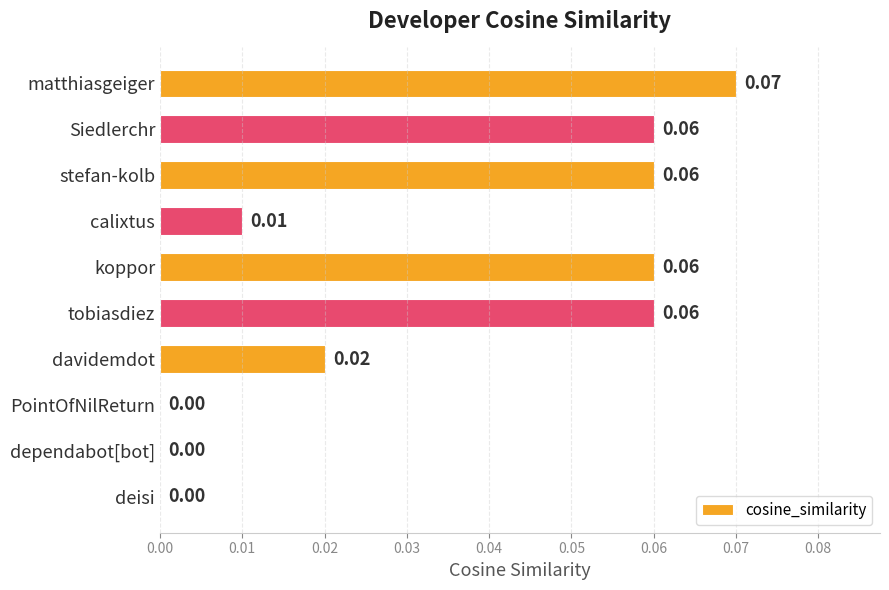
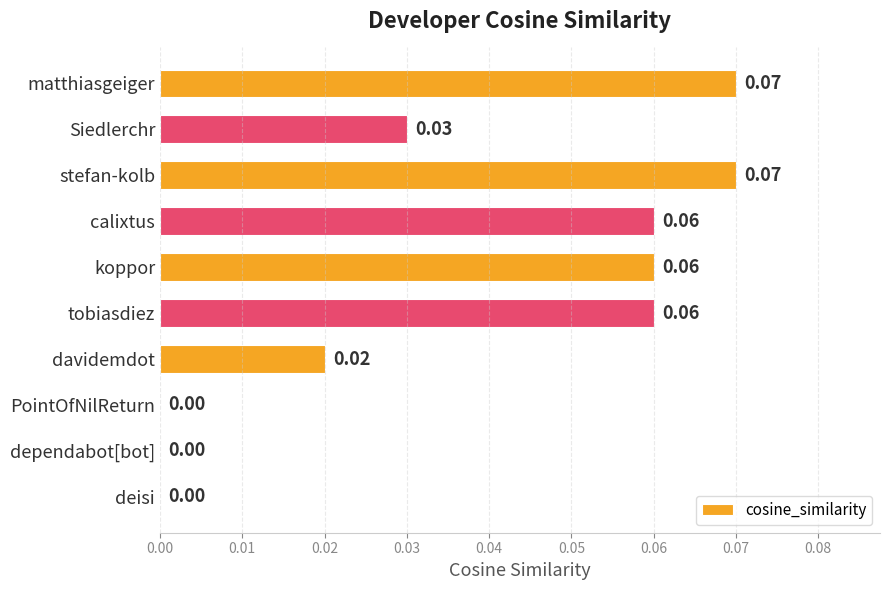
Siedlerchr: 0.06 -> 0.03
stefan-kolb: 0.06 -> 0.07
calixtus: 0.01 -> 0.06
